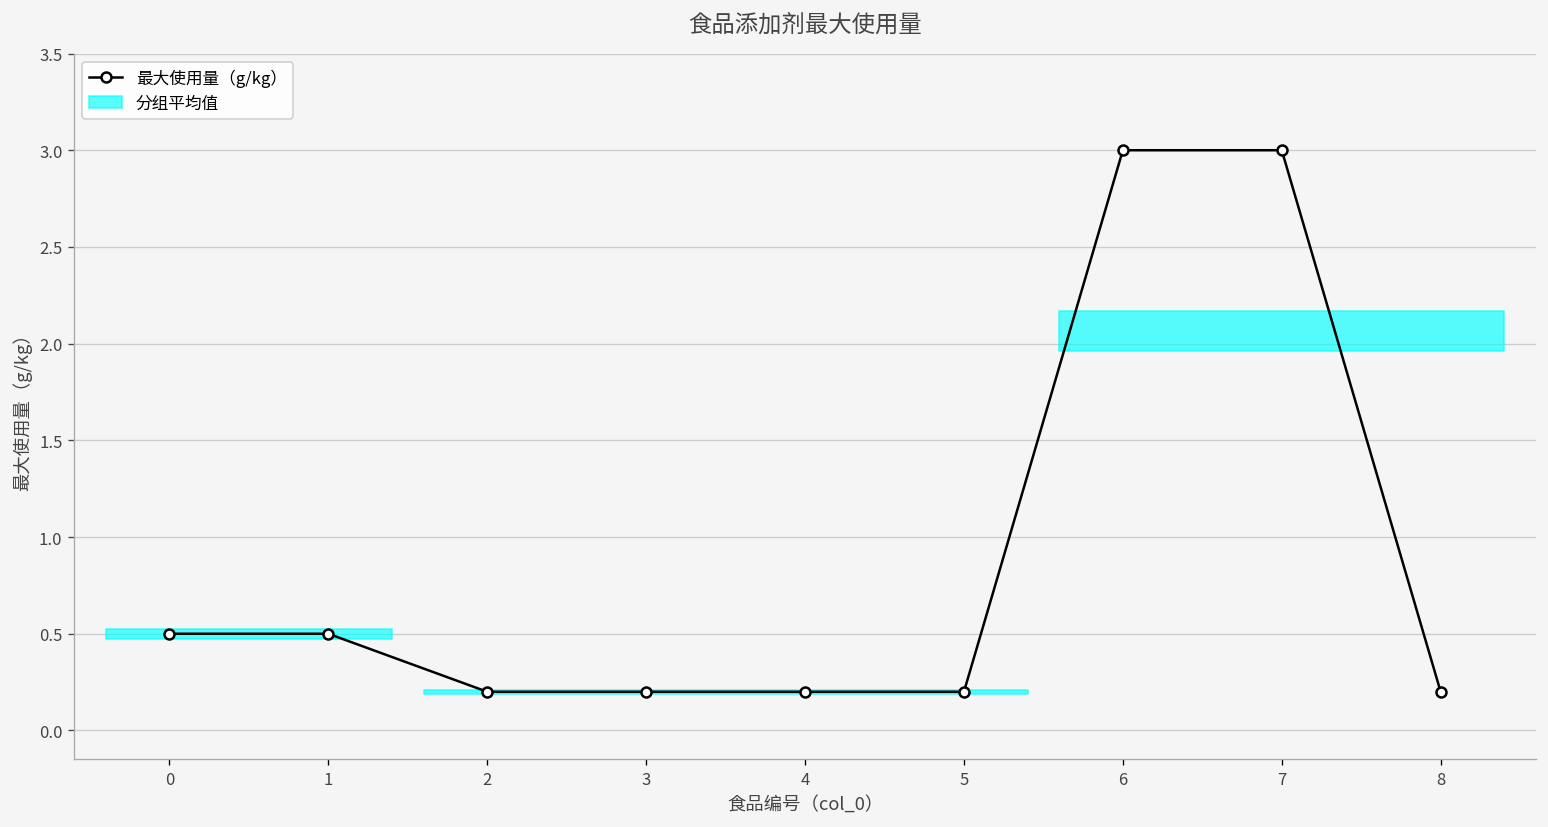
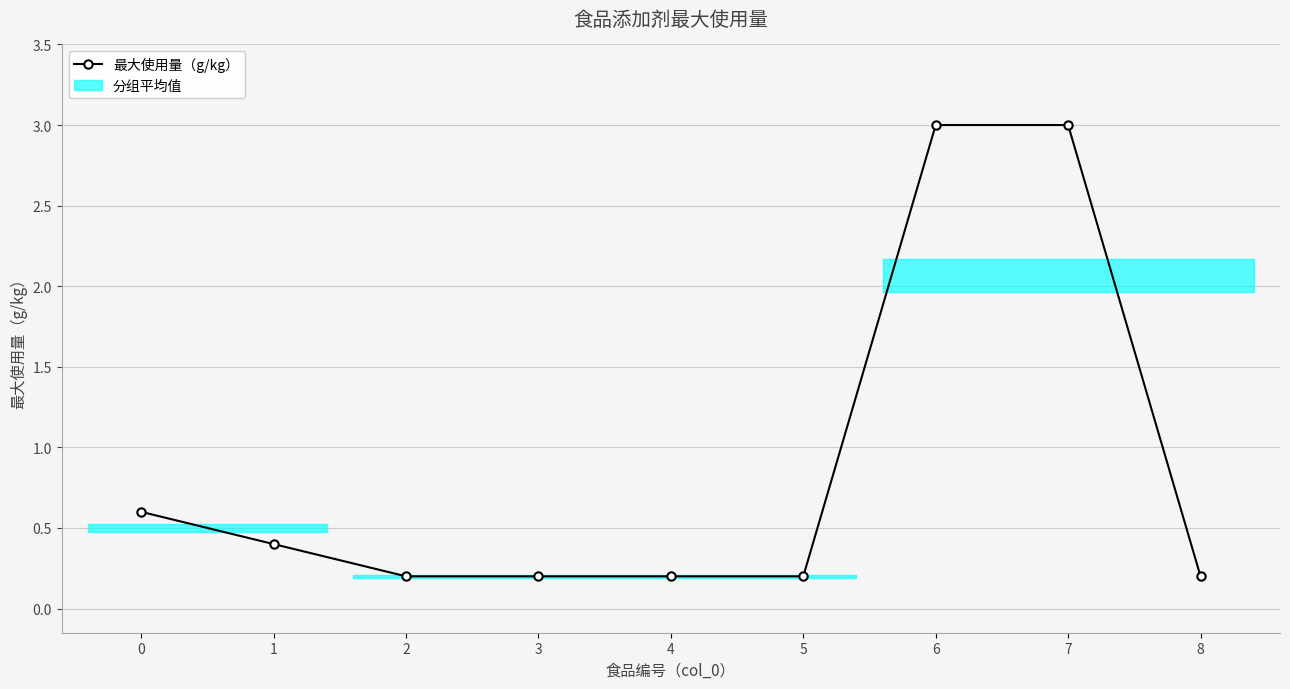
最大使用量（g/kg）, 0: 0.5 -> 0.6
最大使用量（g/kg）, 1: 0.5 -> 0.4
